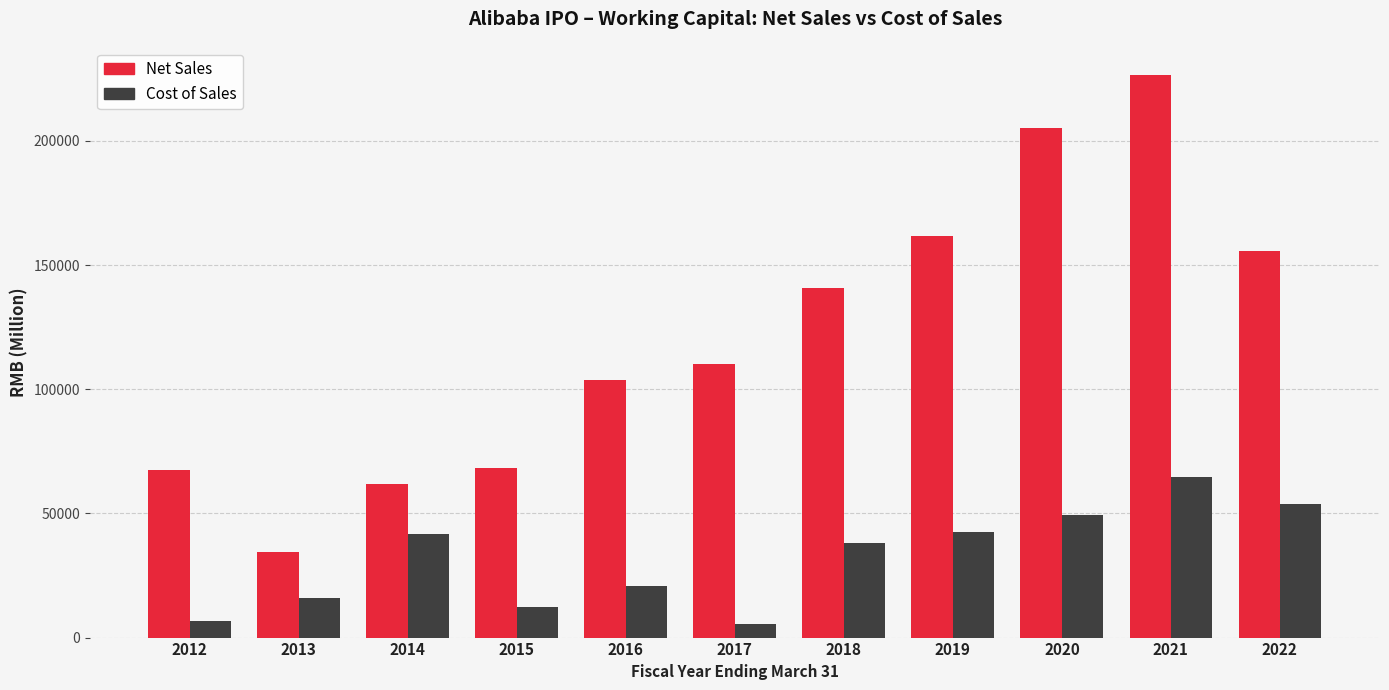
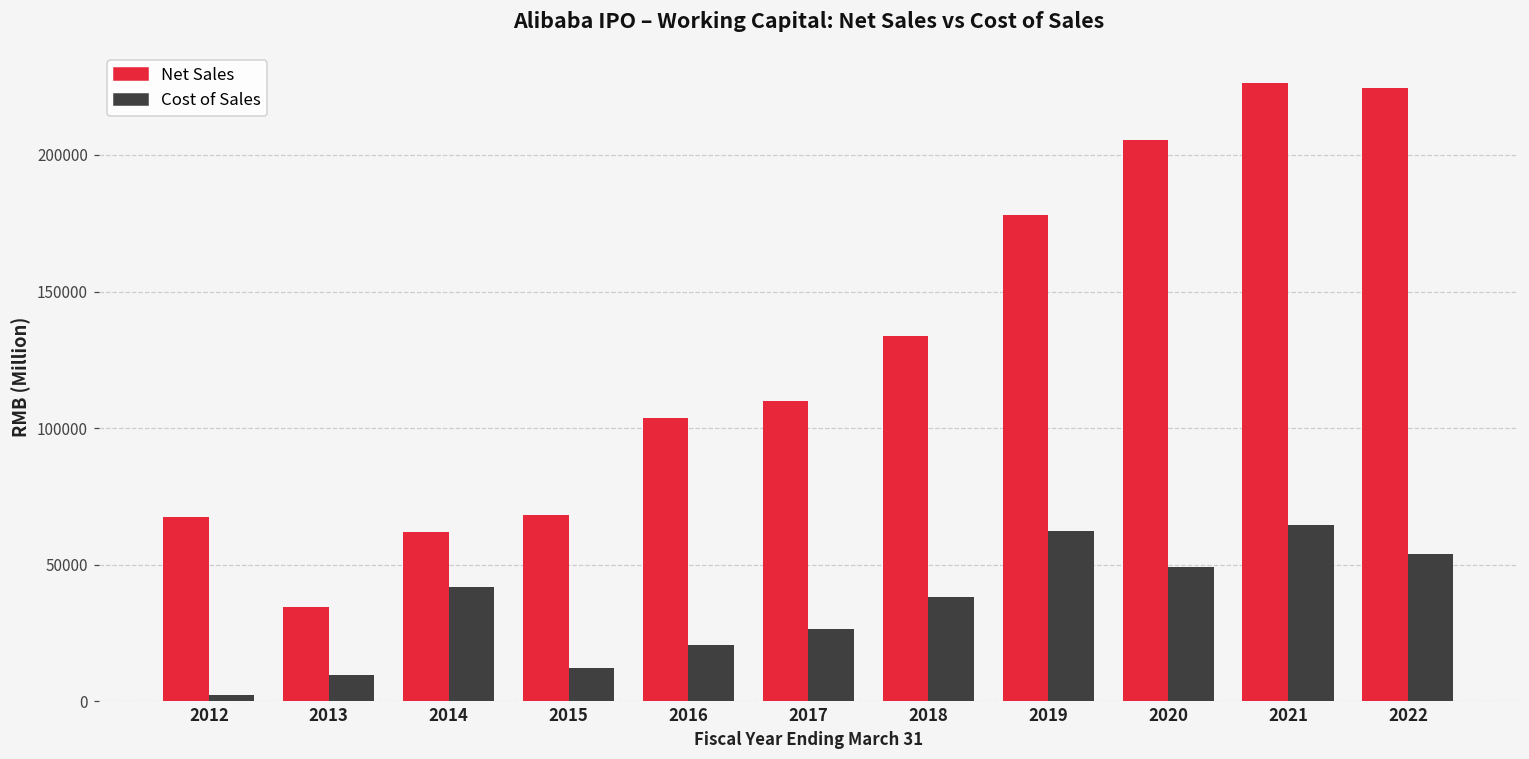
Cost of Sales, 2012: 7000 -> 2000
Cost of Sales, 2013: 16000 -> 10000
Cost of Sales, 2017: 5000 -> 26000
Net Sales, 2018: 141000 -> 134000
Net Sales, 2019: 162000 -> 178000
Cost of Sales, 2019: 43000 -> 62000
Net Sales, 2022: 155000 -> 225000
